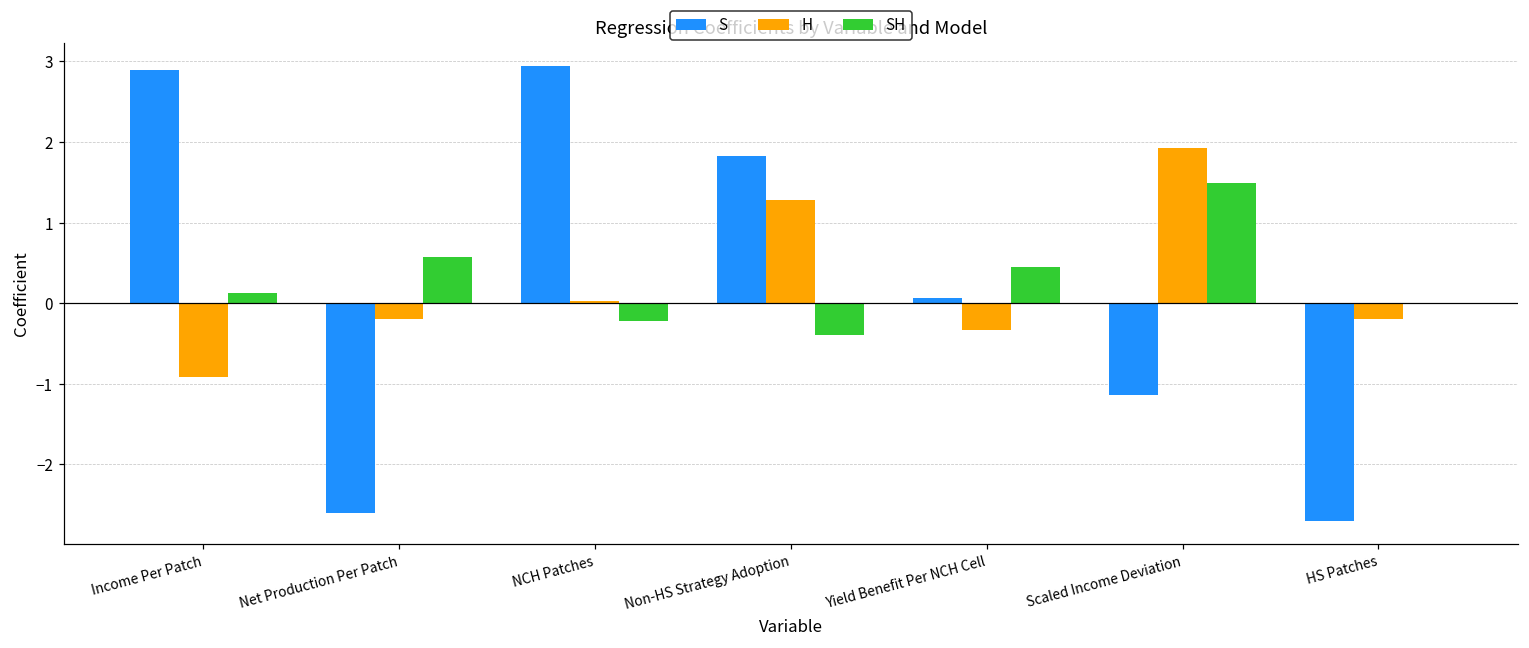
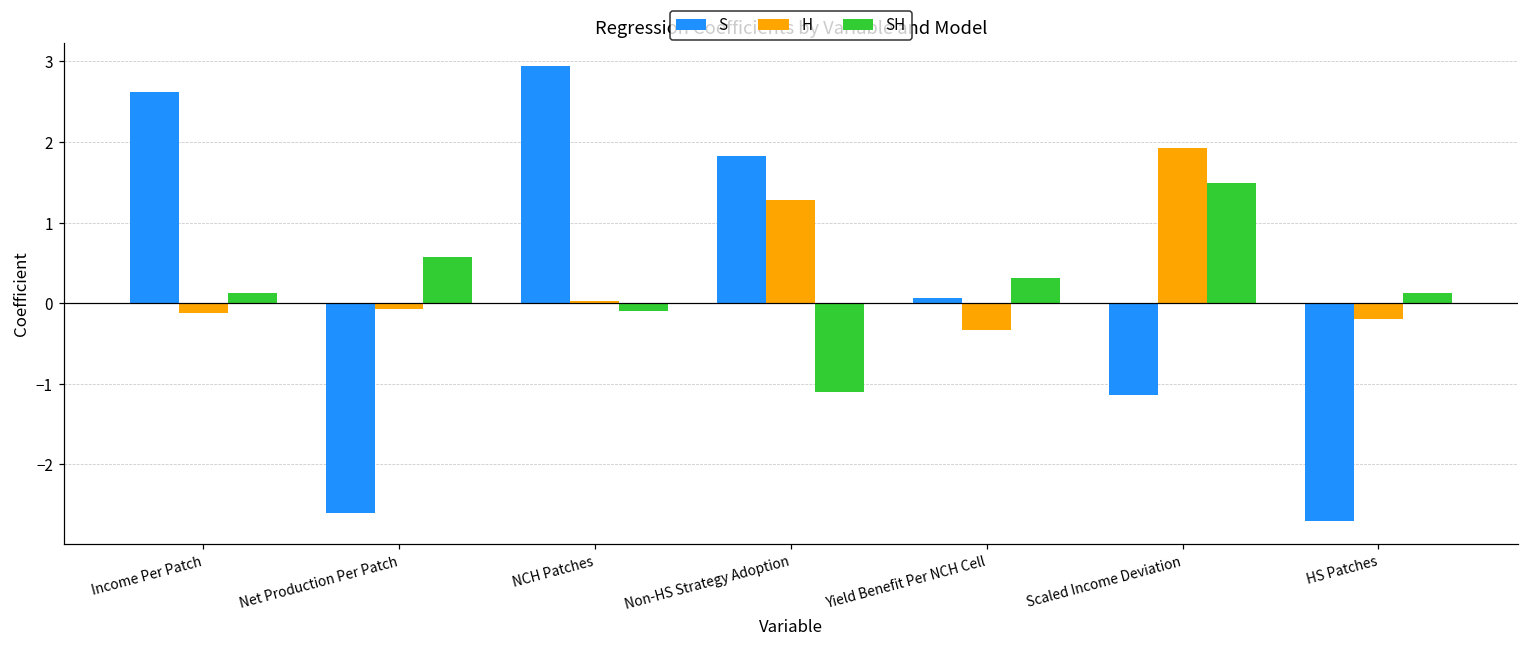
S, Income Per Patch: 2.9 -> 2.6
H, Income Per Patch: -0.9 -> -0.1
H, Net Production Per Patch: -0.2 -> -0.1
SH, NCH Patches: -0.2 -> -0.1
SH, Non-HS Strategy Adoption: -0.4 -> -1.1
SH, Yield Benefit Per NCH Cell: 0.4 -> 0.3
SH, HS Patches: 0.0 -> 0.1
